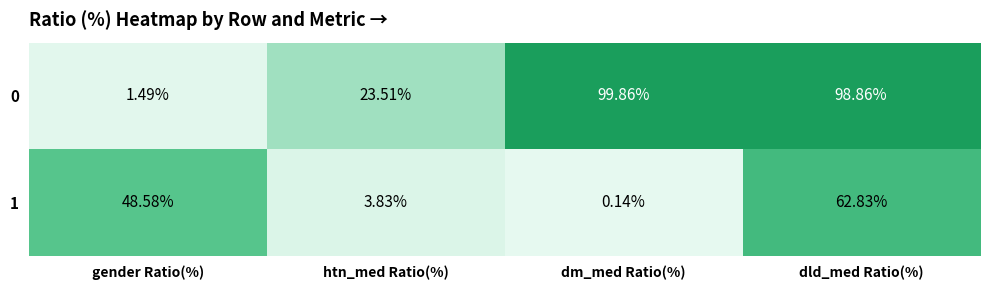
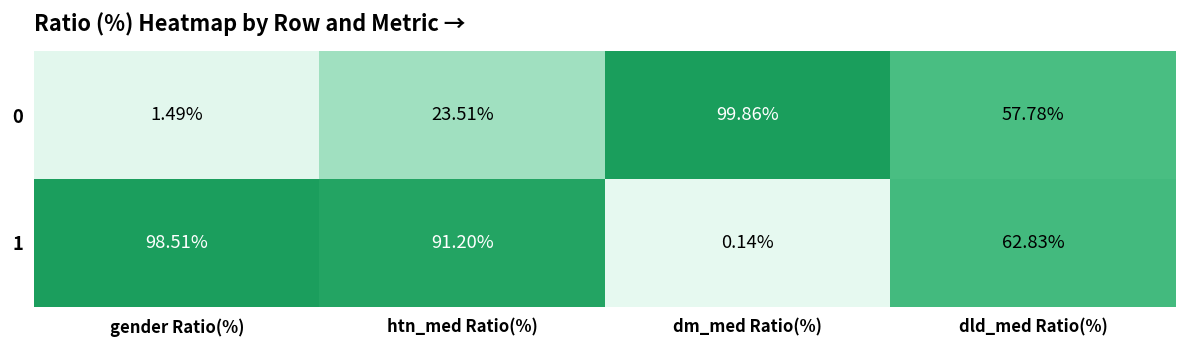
0, dld_med Ratio(%): 98.86% -> 57.78%
1, gender Ratio(%): 48.58% -> 98.51%
1, htn_med Ratio(%): 3.83% -> 91.20%
